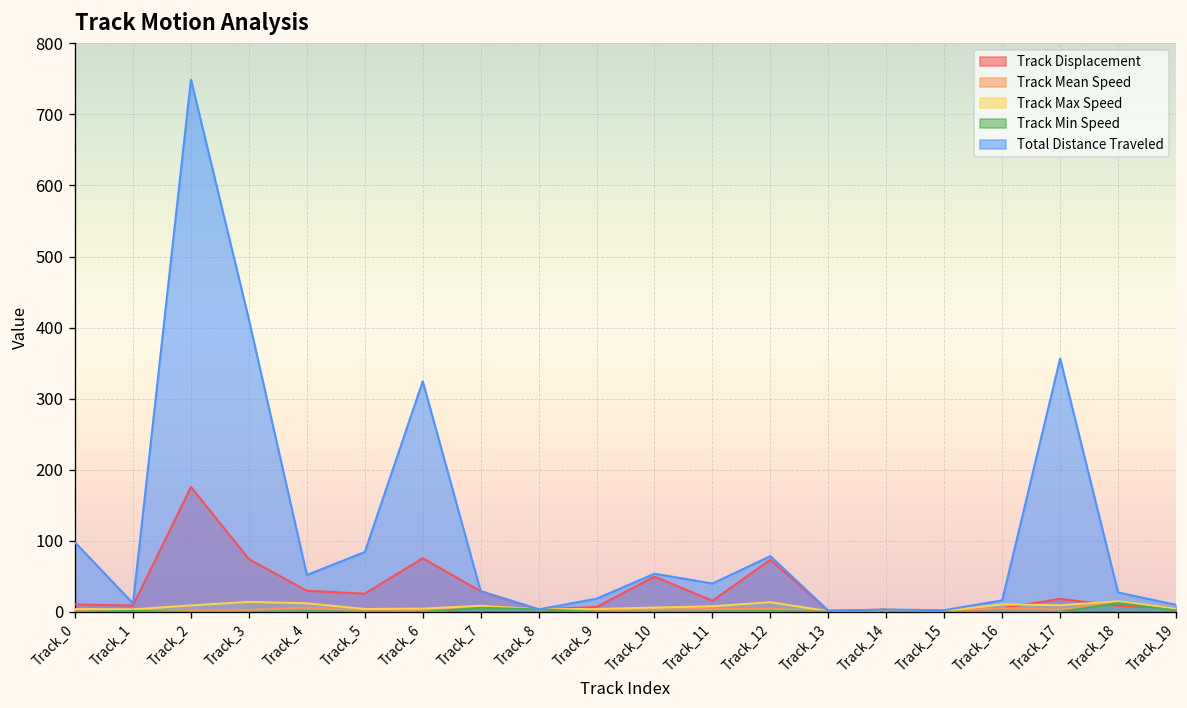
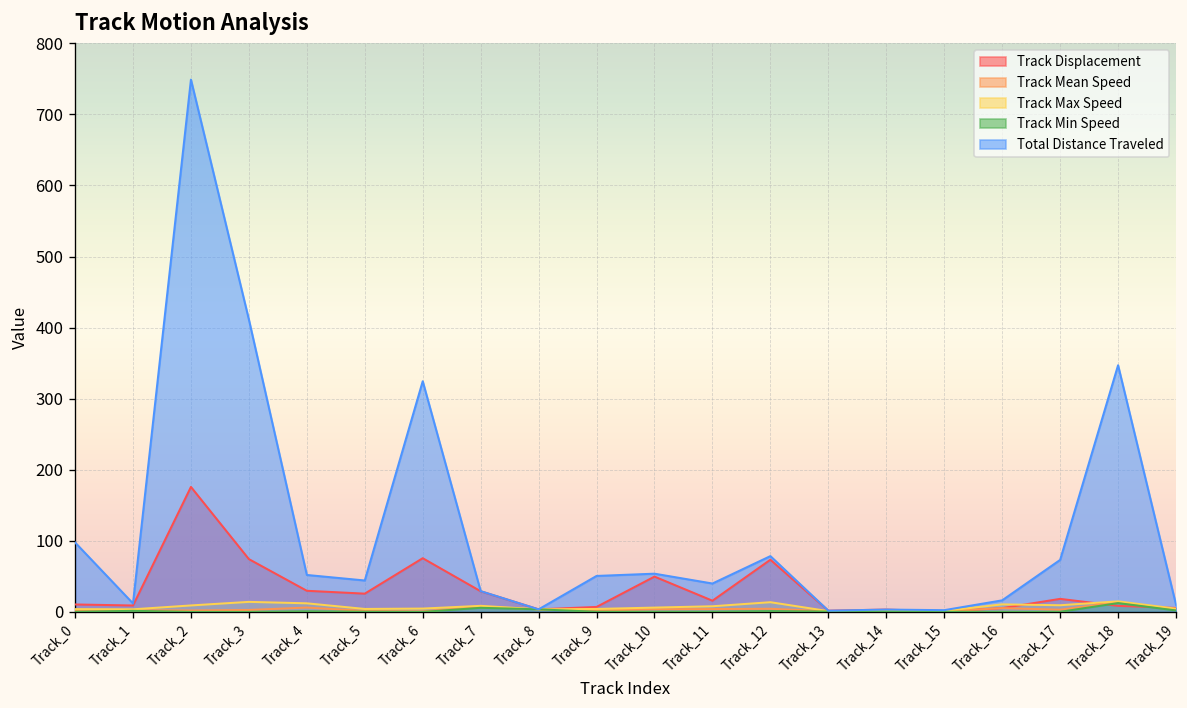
Total Distance Traveled, Track_5: 80 -> 40
Total Distance Traveled, Track_9: 20 -> 50
Total Distance Traveled, Track_17: 360 -> 70
Total Distance Traveled, Track_18: 30 -> 350
